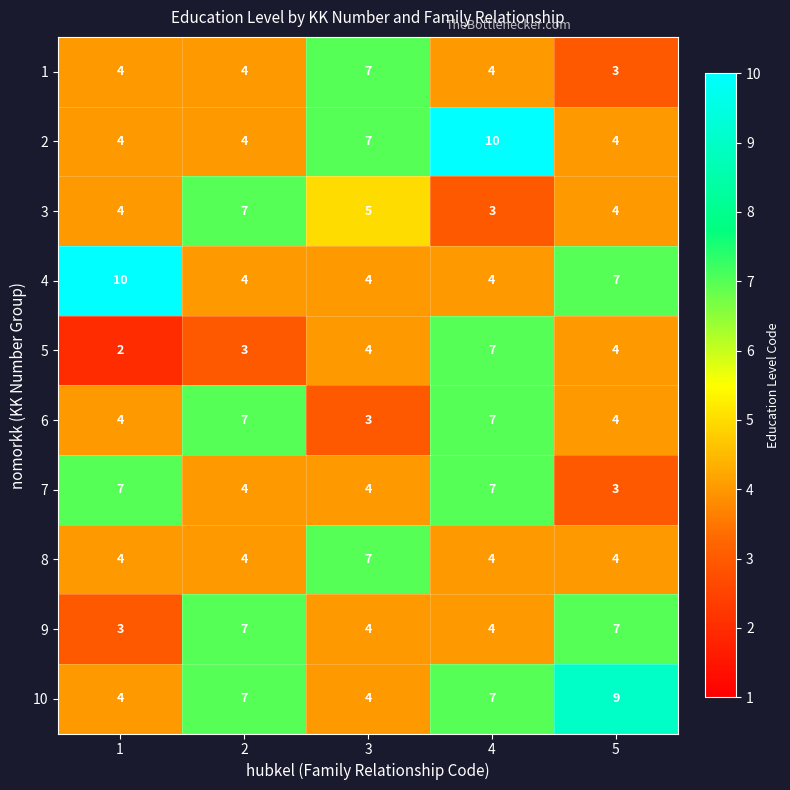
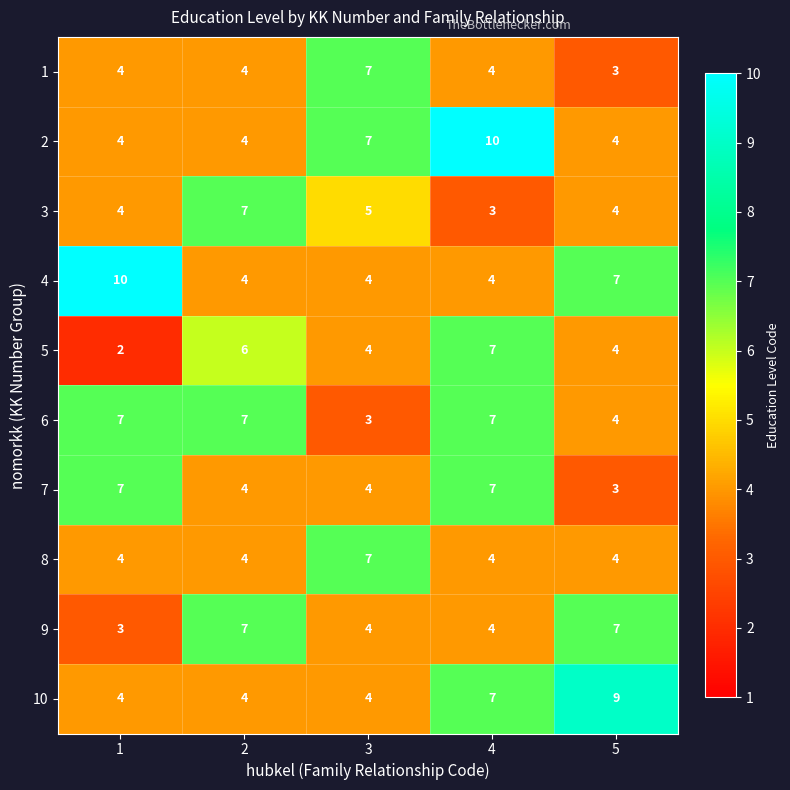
5, 2: 3 -> 6
6, 1: 4 -> 7
10, 2: 7 -> 4
